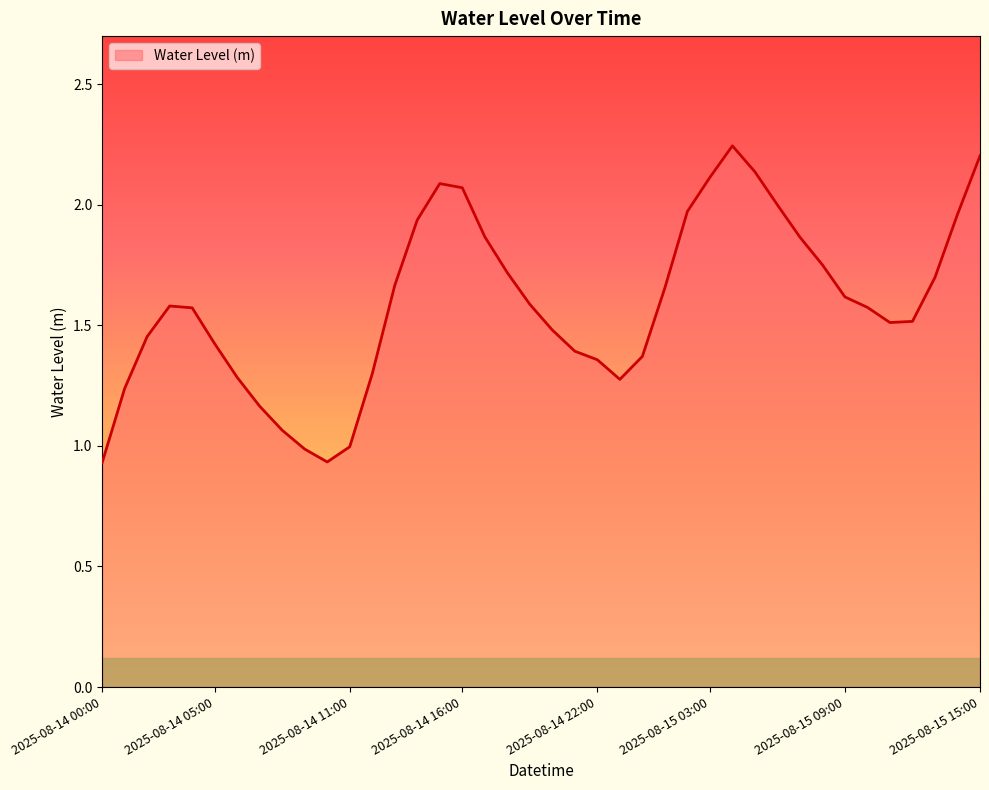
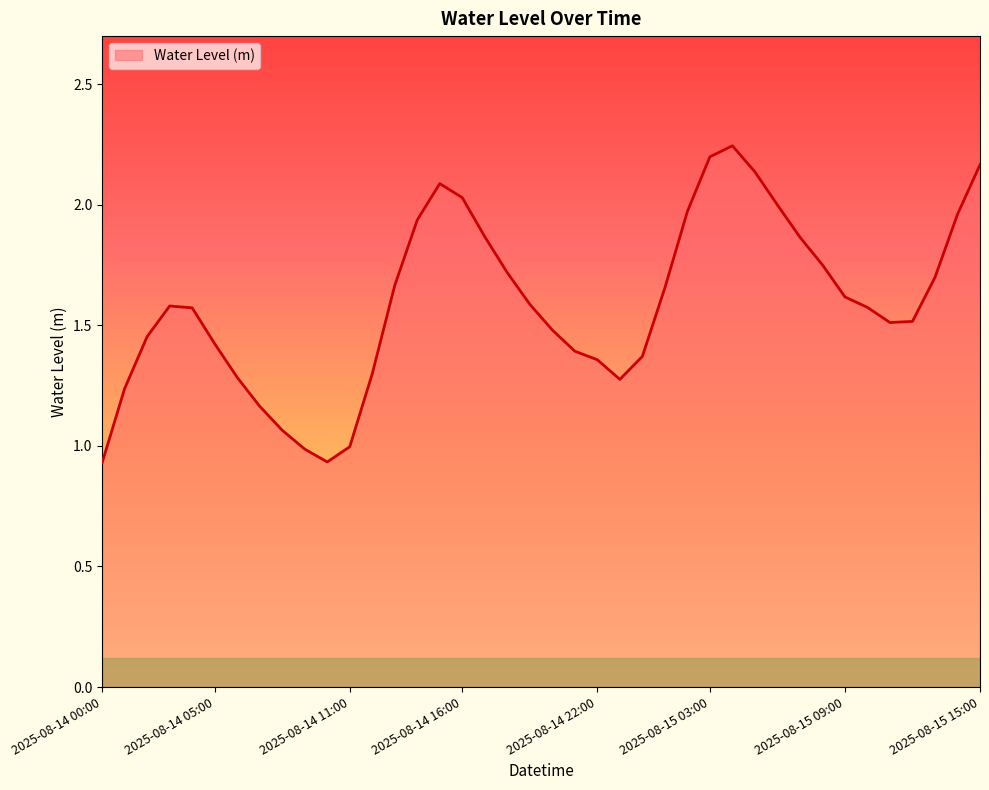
2025-08-14 16:00: 2.07 -> 2.03
2025-08-15 03:00: 2.11 -> 2.20
2025-08-15 15:00: 2.20 -> 2.17
